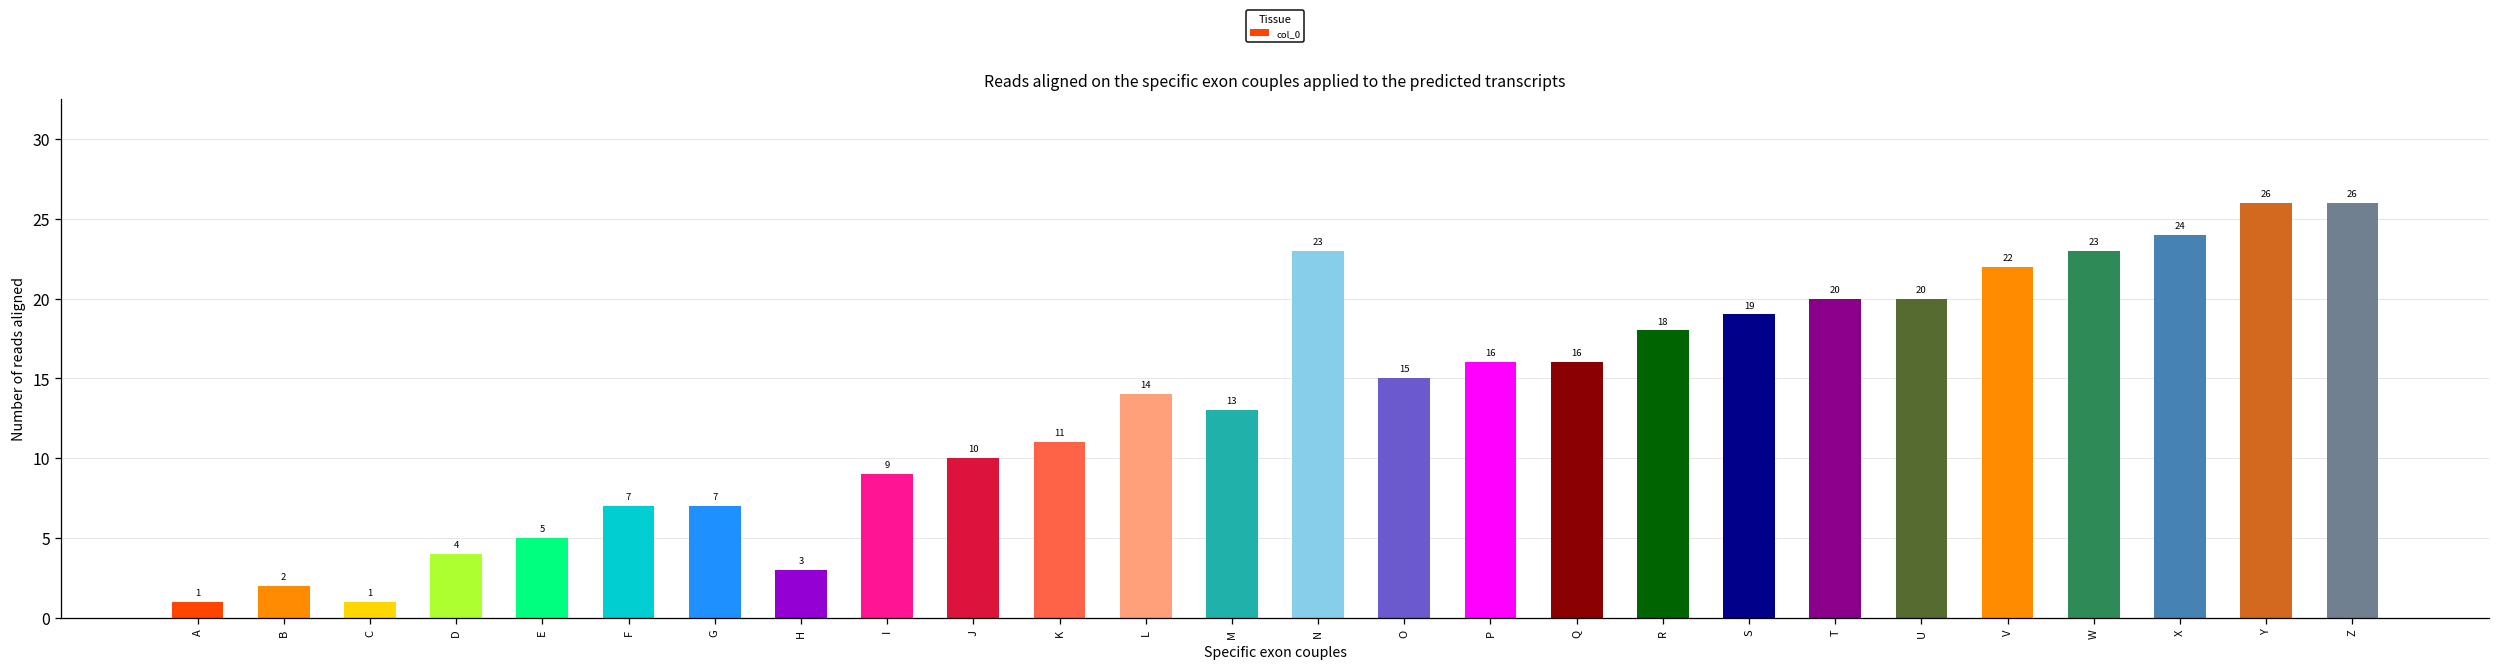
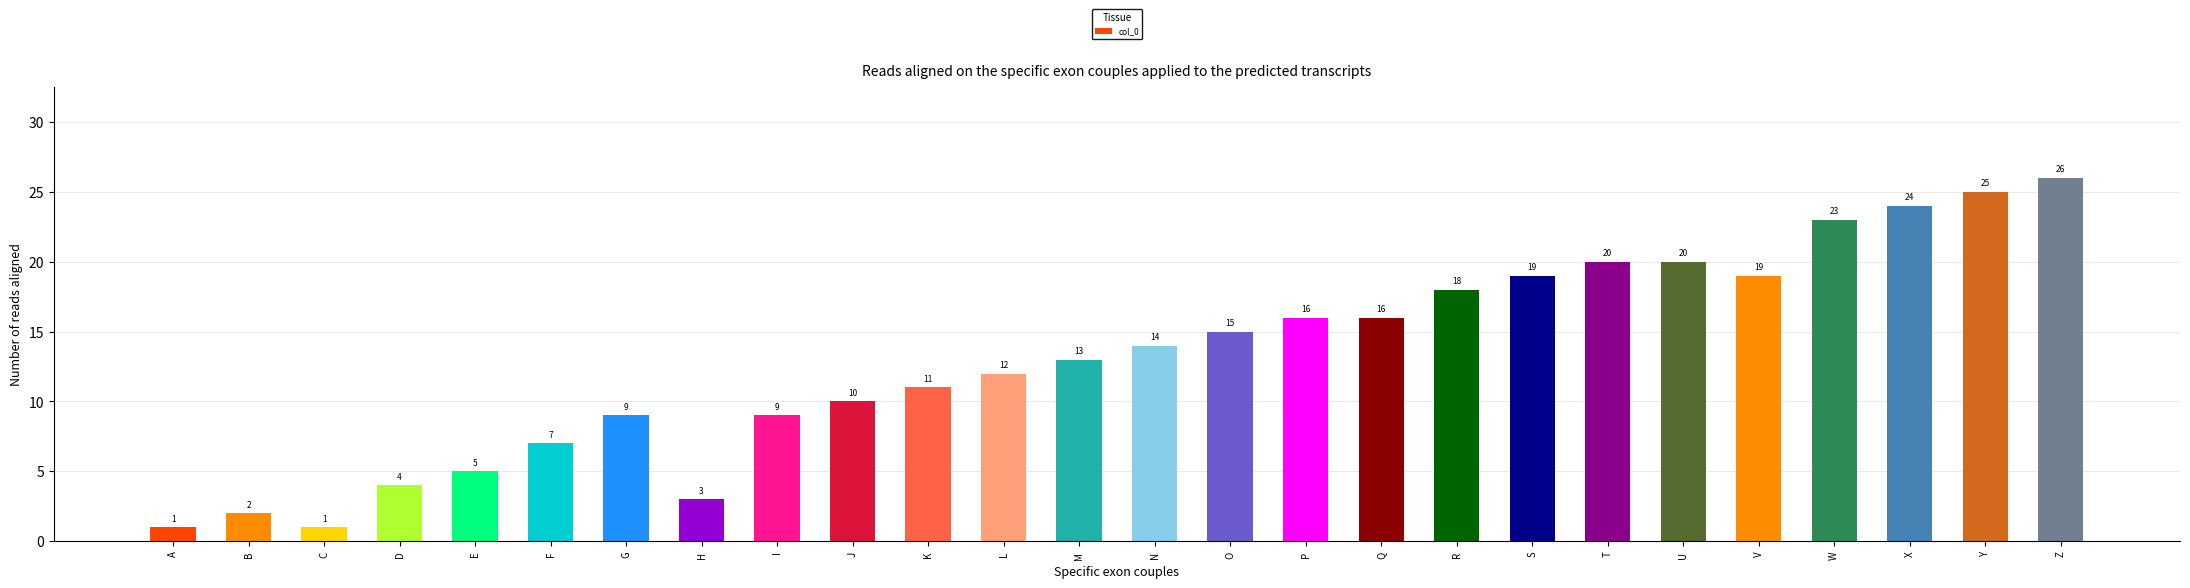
G: 7 -> 9
L: 14 -> 12
N: 23 -> 14
V: 22 -> 19
Y: 26 -> 25
